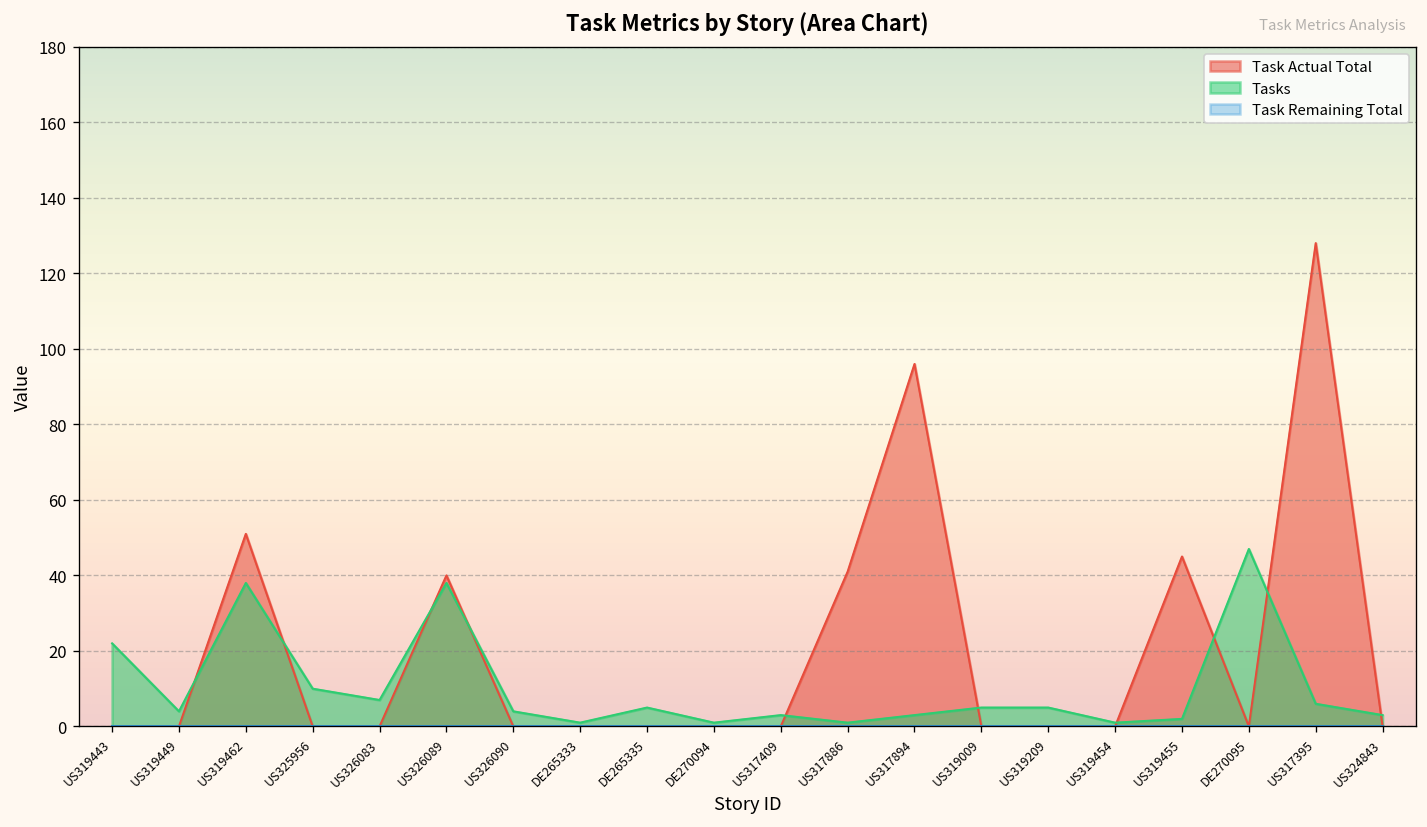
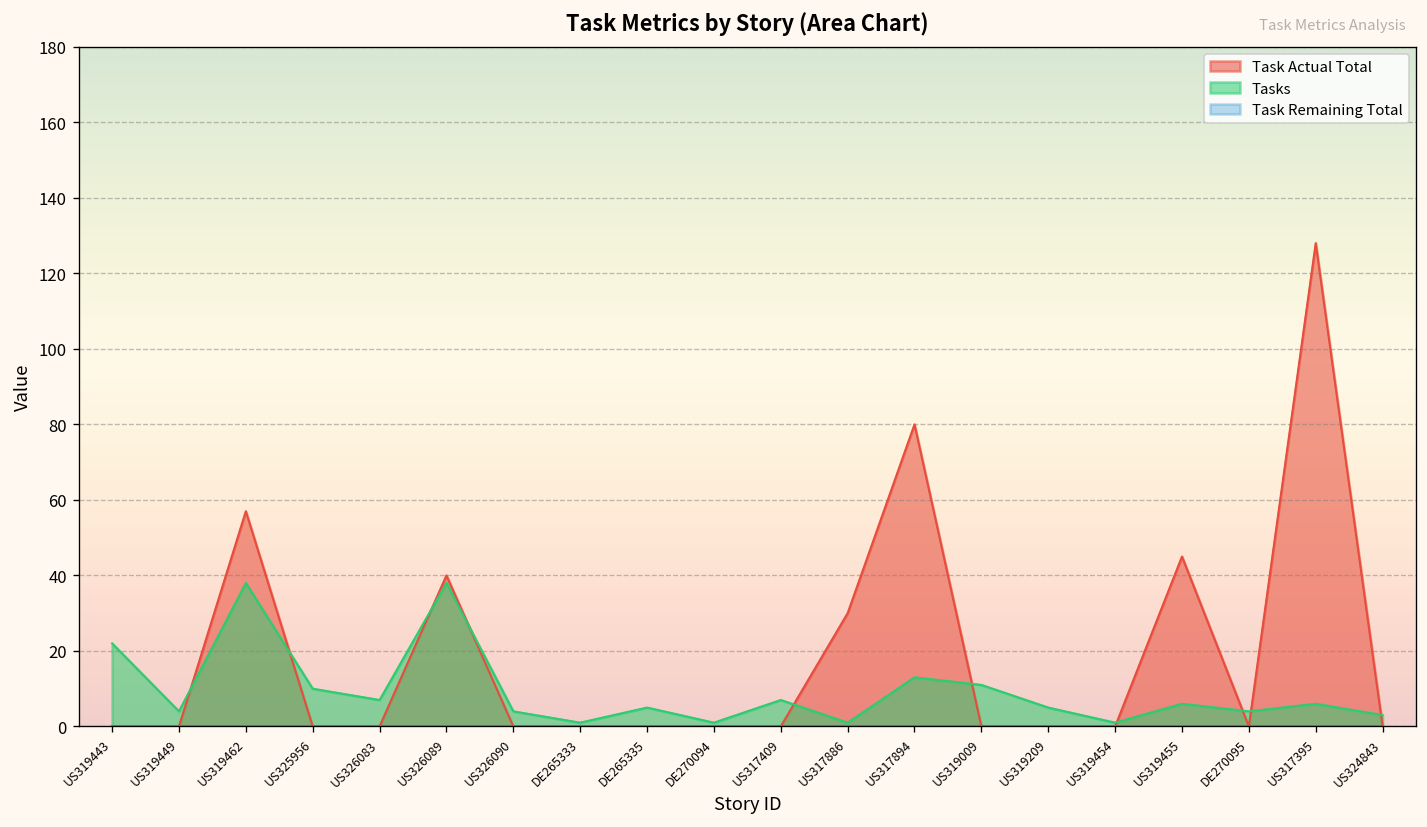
Task Actual Total, US319462: 51 -> 57
Tasks, US317409: 3 -> 7
Task Actual Total, US317886: 41 -> 30
Task Actual Total, US317894: 96 -> 80
Tasks, US317894: 3 -> 13
Tasks, US319009: 5 -> 11
Tasks, US319455: 2 -> 6
Tasks, DE270095: 47 -> 4
